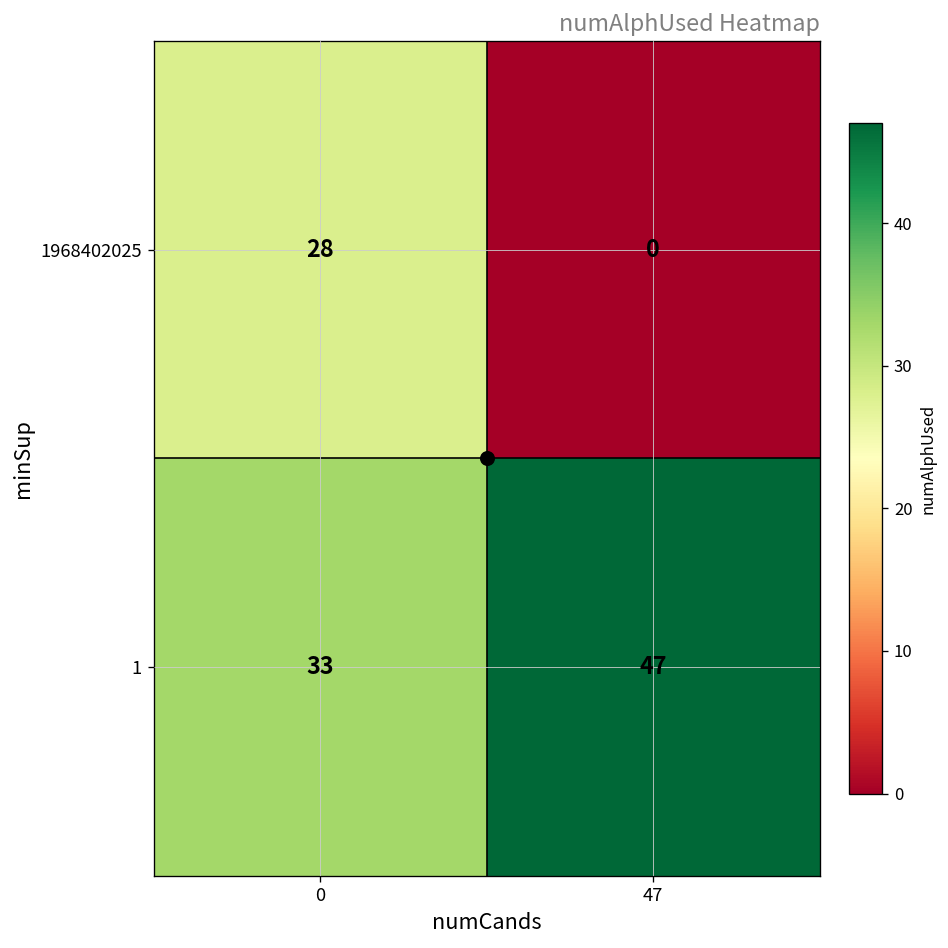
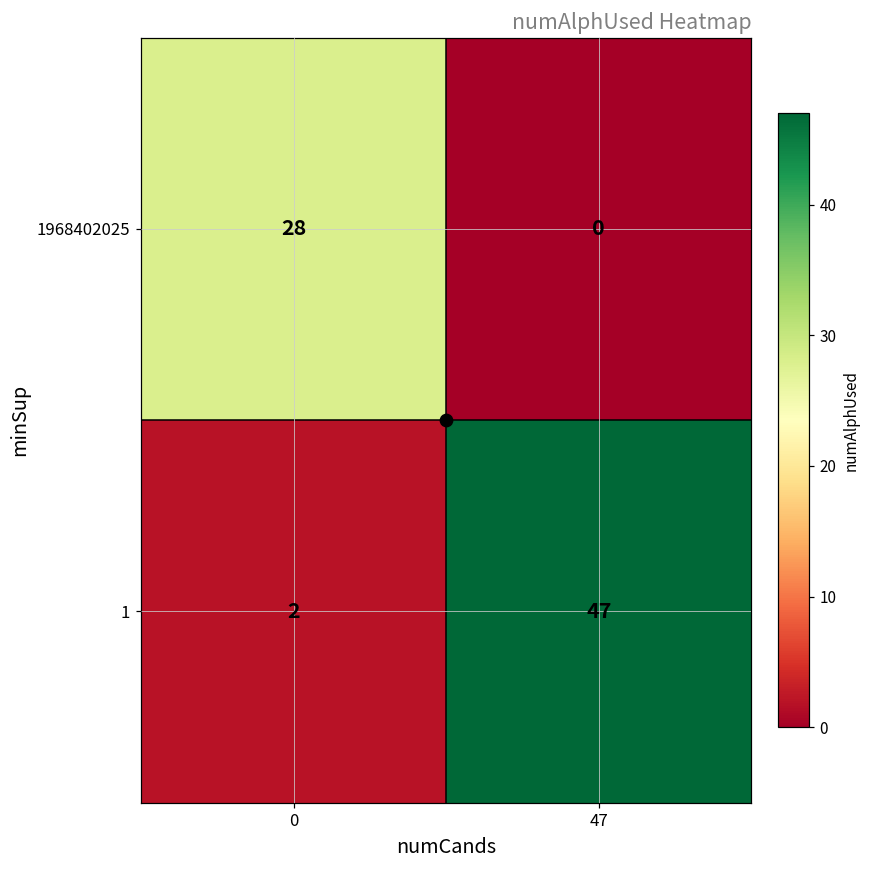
1, 0: 33 -> 2
